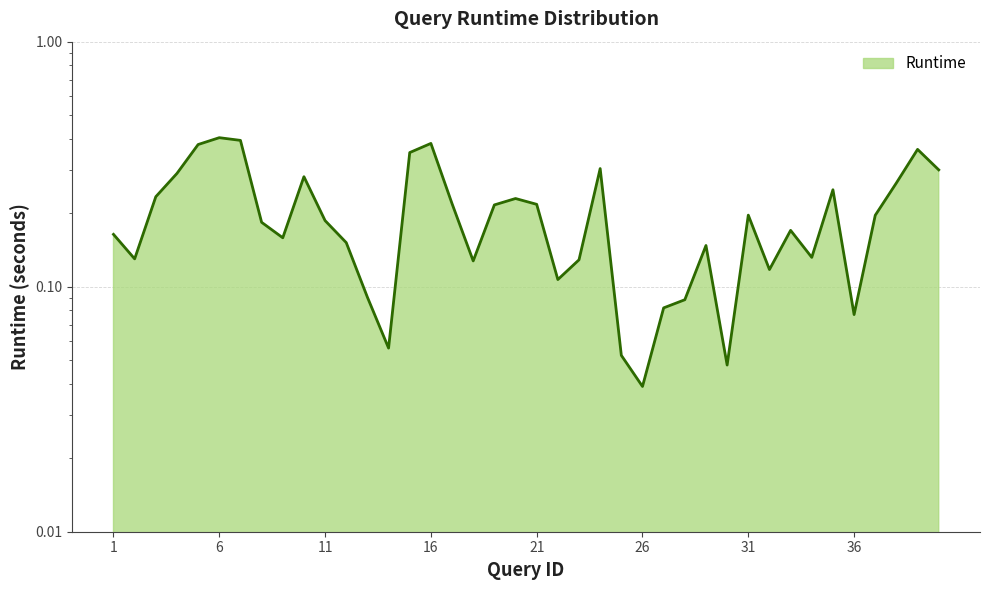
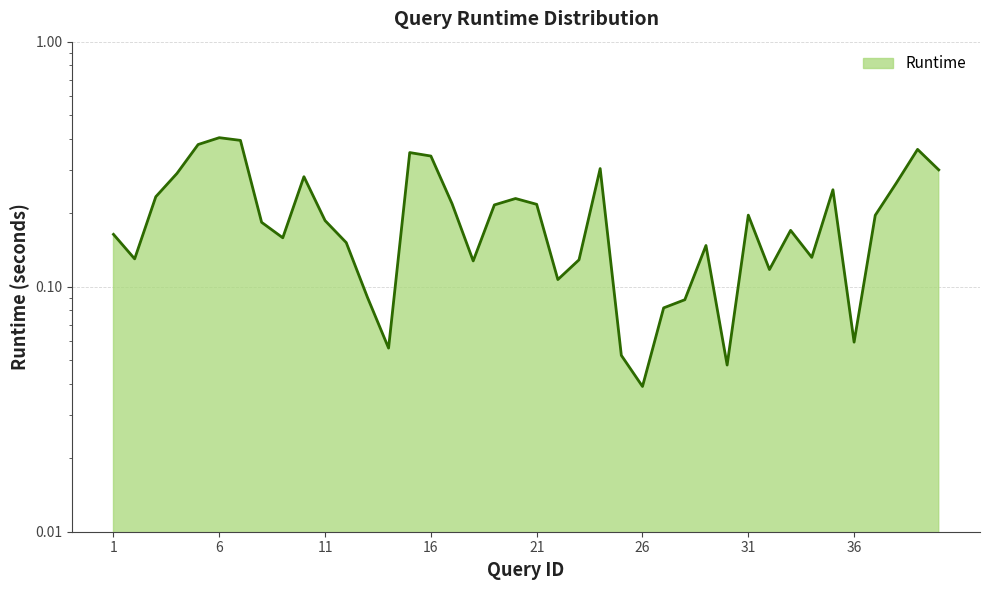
16: 0.38 -> 0.34
36: 0.077 -> 0.059
